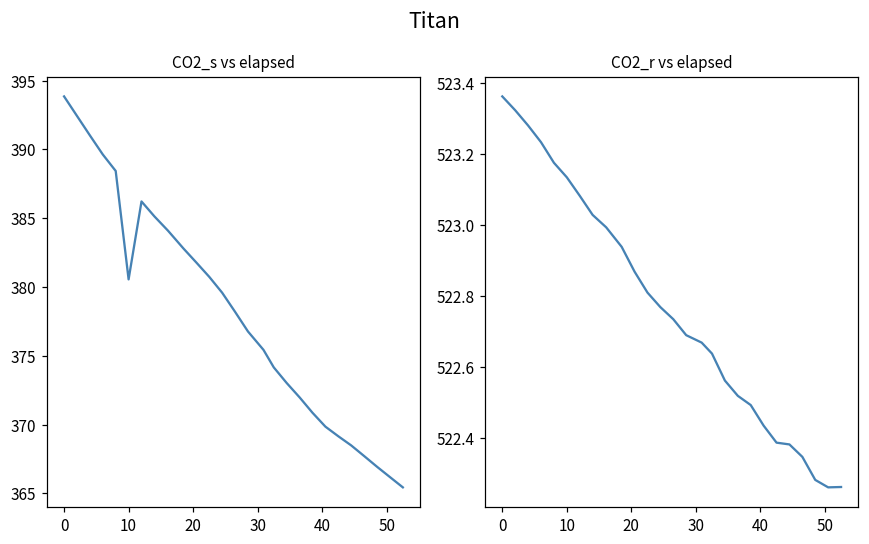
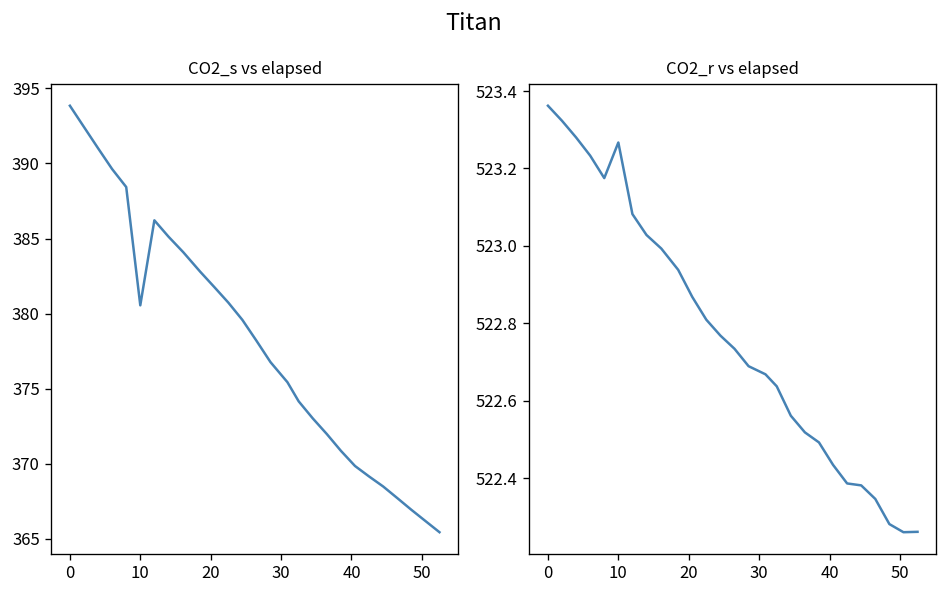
CO2_r vs elapsed, 10: 523.13 -> 523.27
